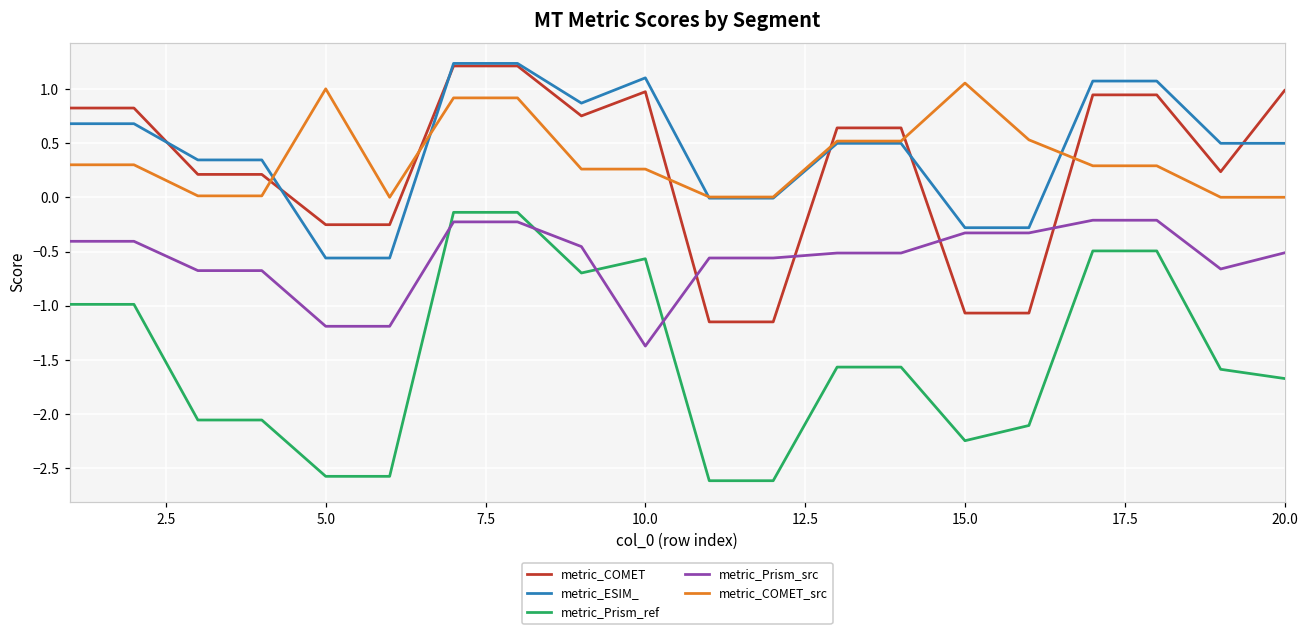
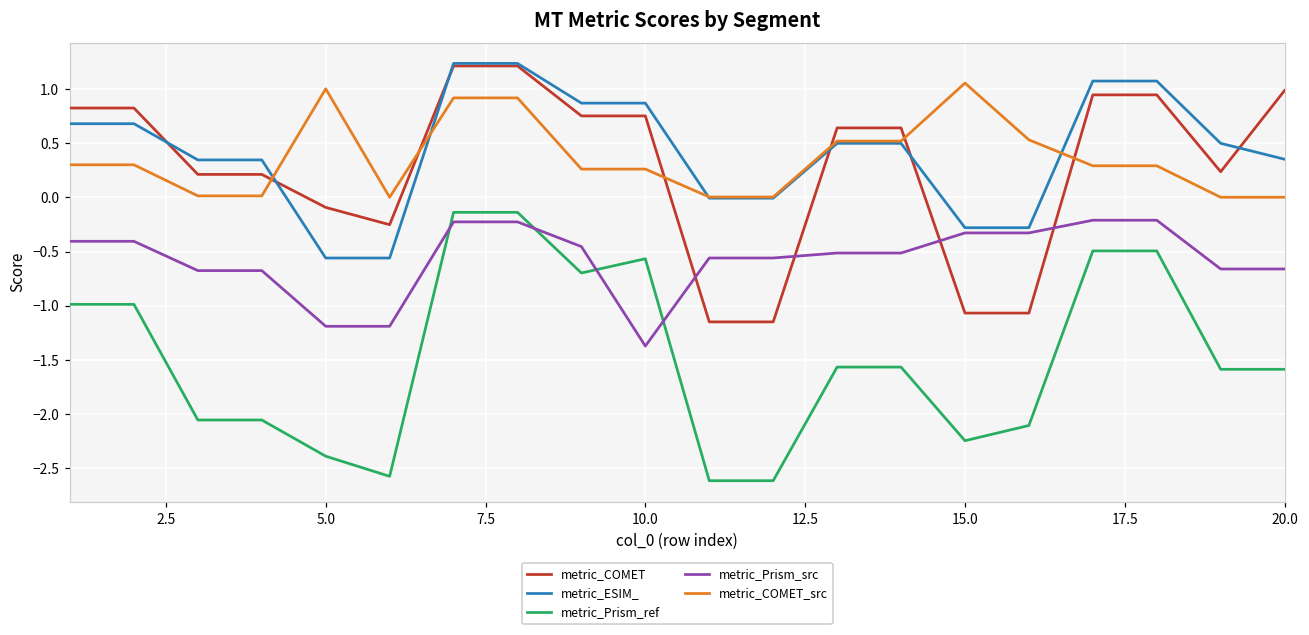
metric_COMET, 5.0: -0.3 -> -0.1
metric_Prism_ref, 5.0: -2.6 -> -2.4
metric_COMET, 10.0: 1.0 -> 0.8
metric_ESIM_, 10.0: 1.1 -> 0.9
metric_ESIM_, 20.0: 0.5 -> 0.4
metric_Prism_ref, 20.0: -1.7 -> -1.6
metric_Prism_src, 20.0: -0.5 -> -0.7
